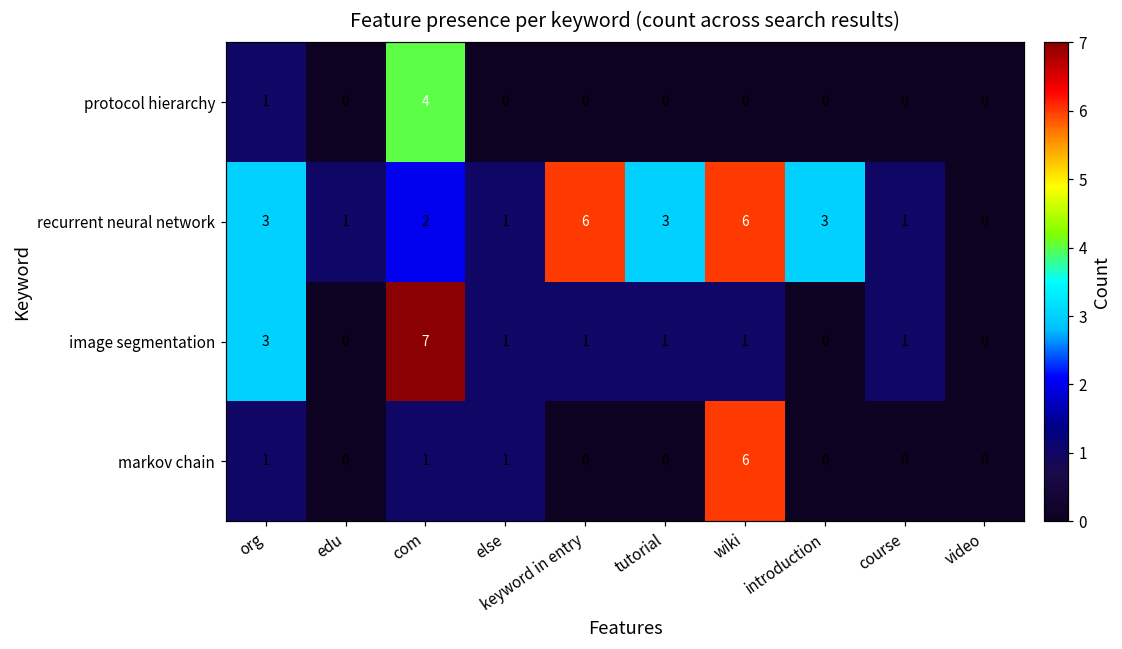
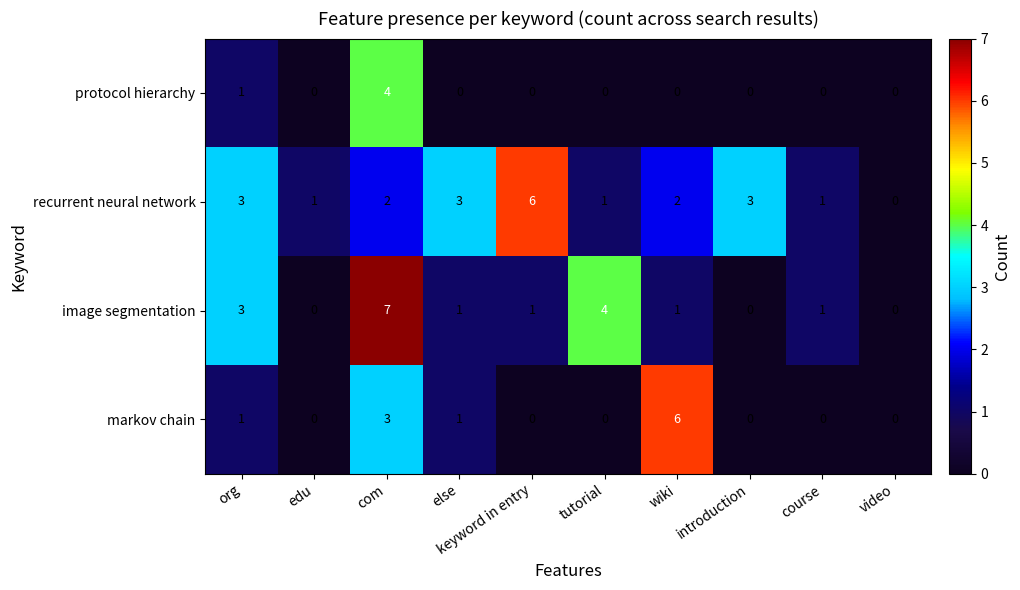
recurrent neural network, else: 1 -> 3
recurrent neural network, tutorial: 3 -> 1
recurrent neural network, wiki: 6 -> 2
image segmentation, tutorial: 1 -> 4
markov chain, com: 1 -> 3
